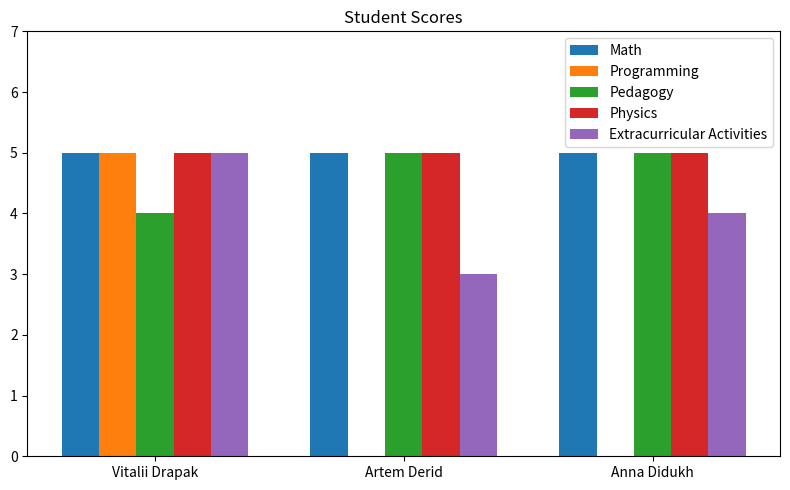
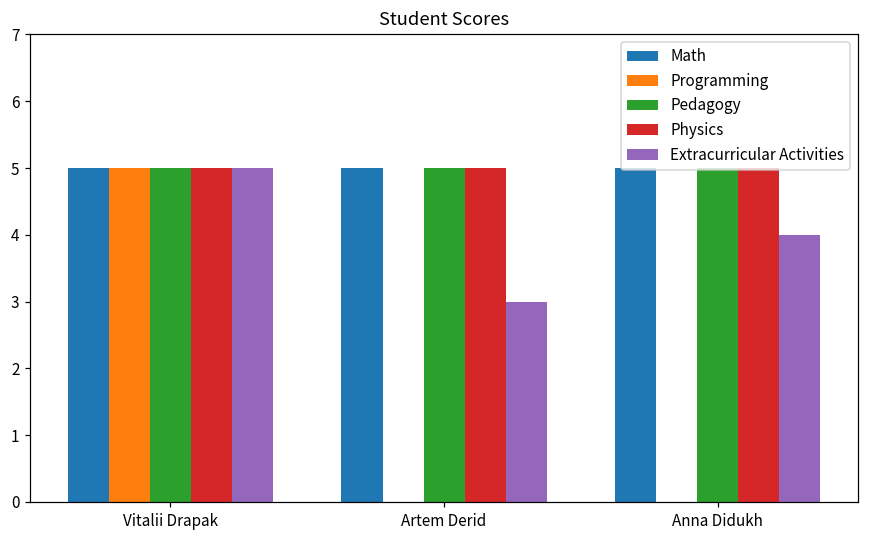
Pedagogy, Vitalii Drapak: 4 -> 5
